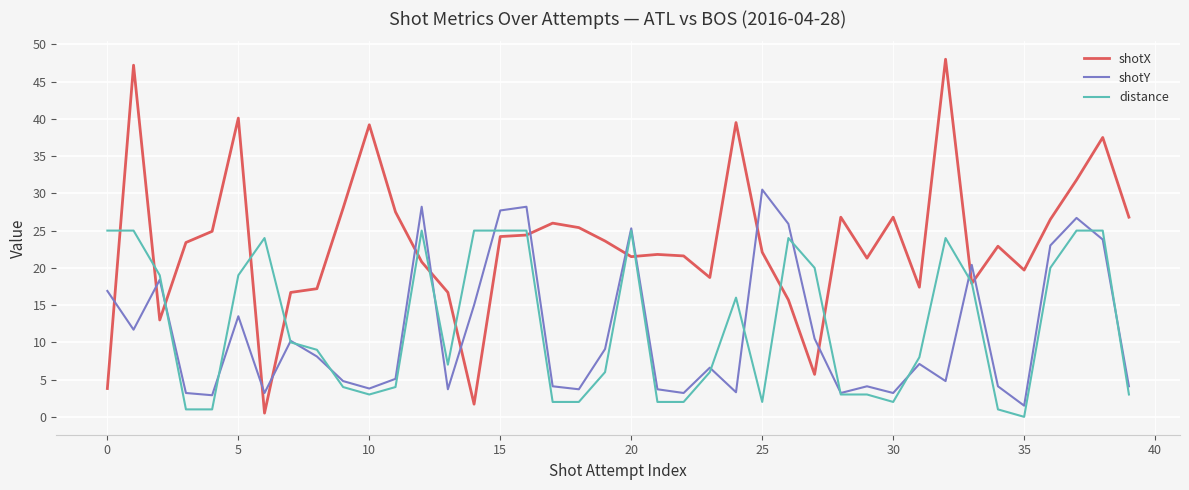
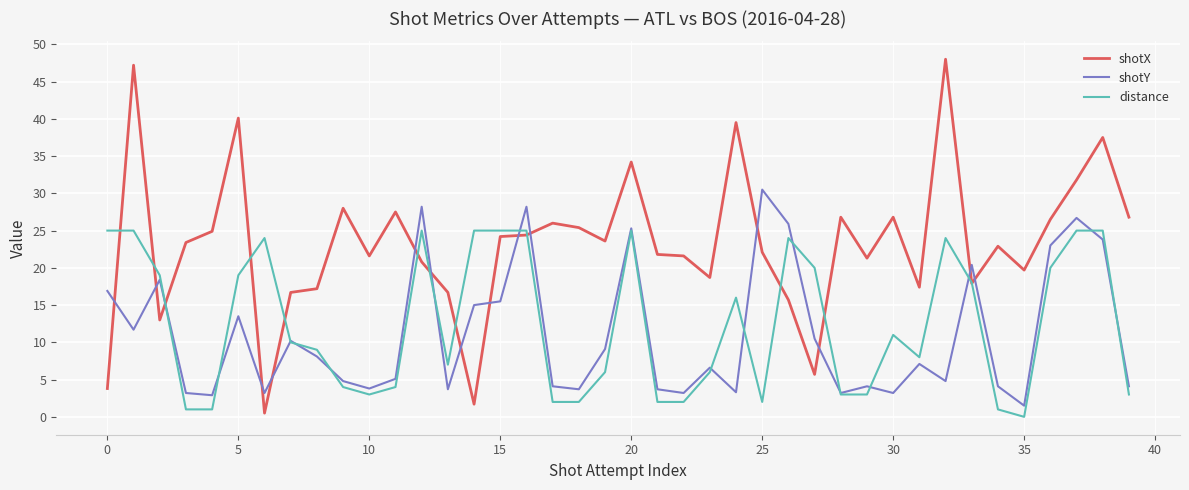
shotX, 10: 39 -> 22
shotY, 15: 28 -> 16
shotX, 20: 22 -> 34
distance, 30: 2 -> 11
